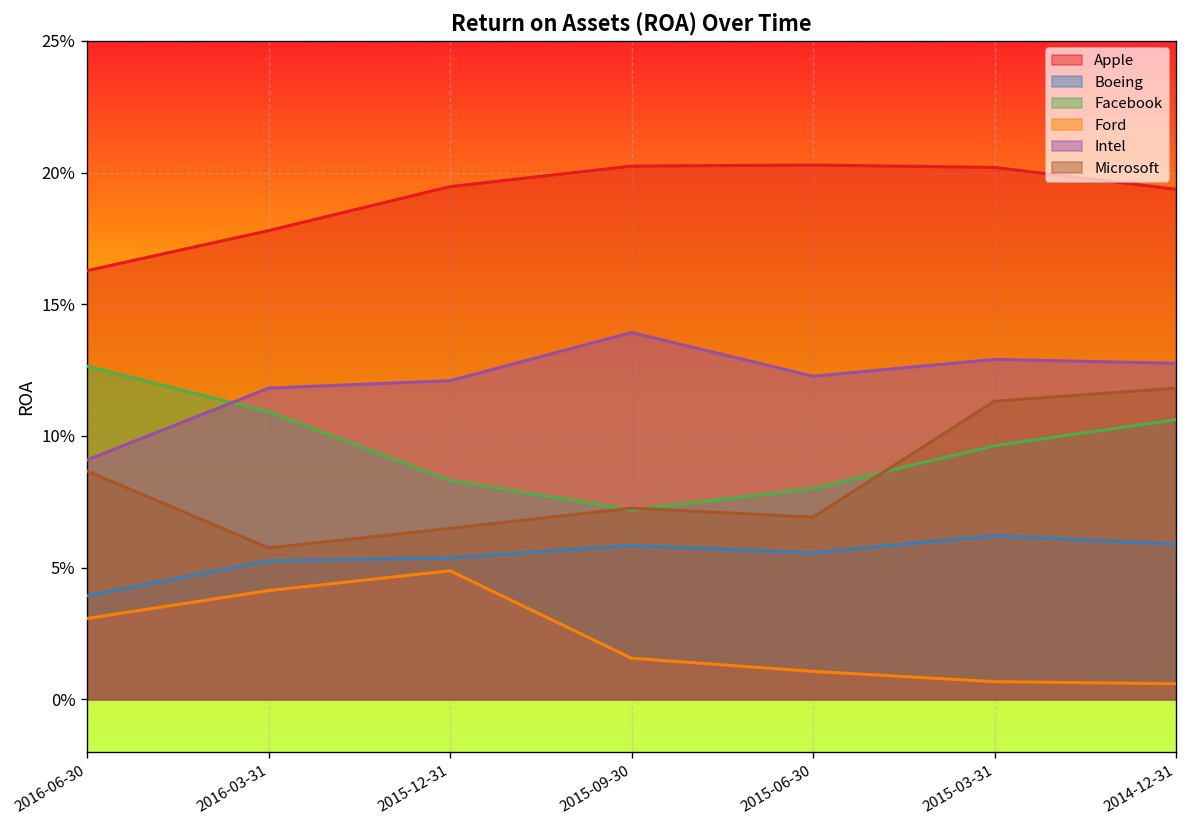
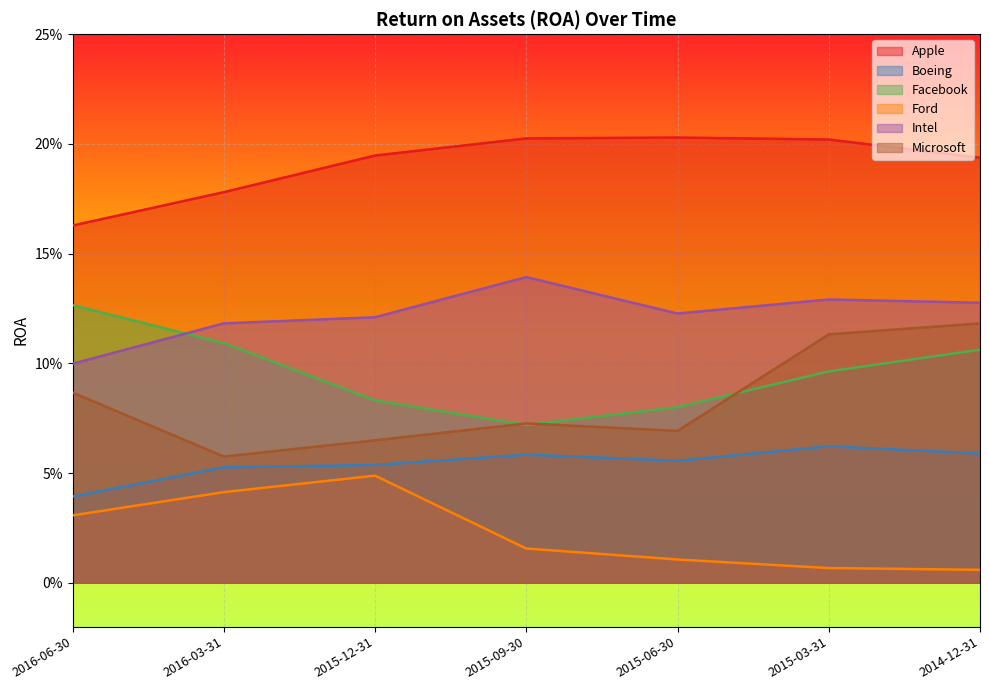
Intel, 2016-06-30: 9.1% -> 10.0%
